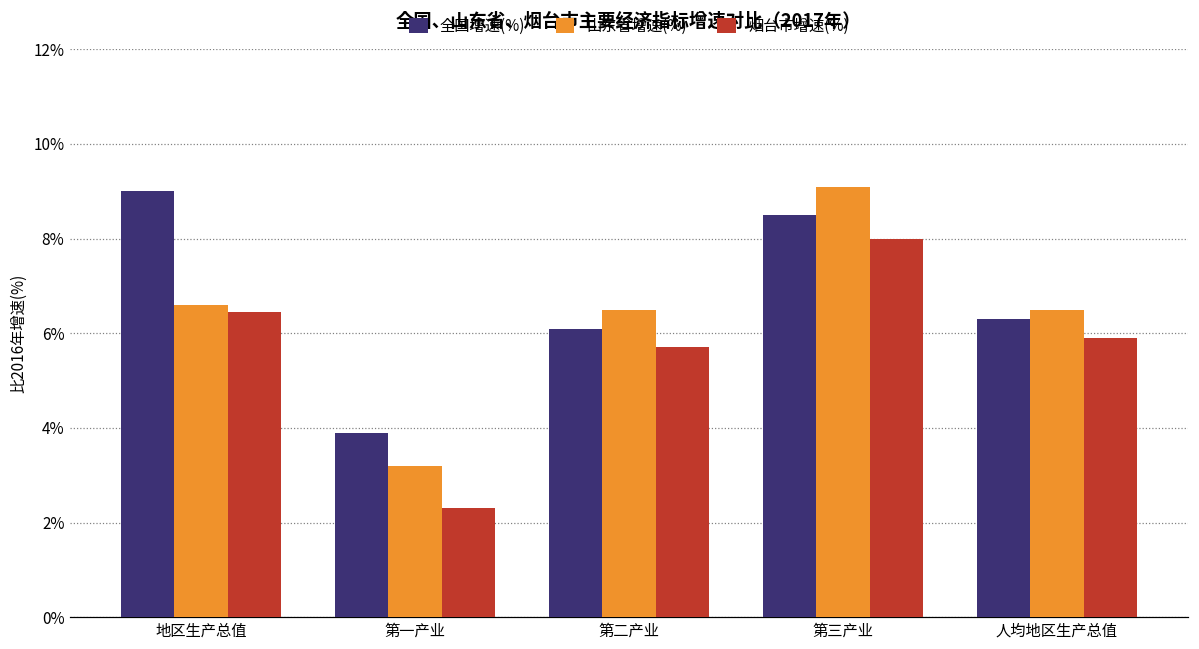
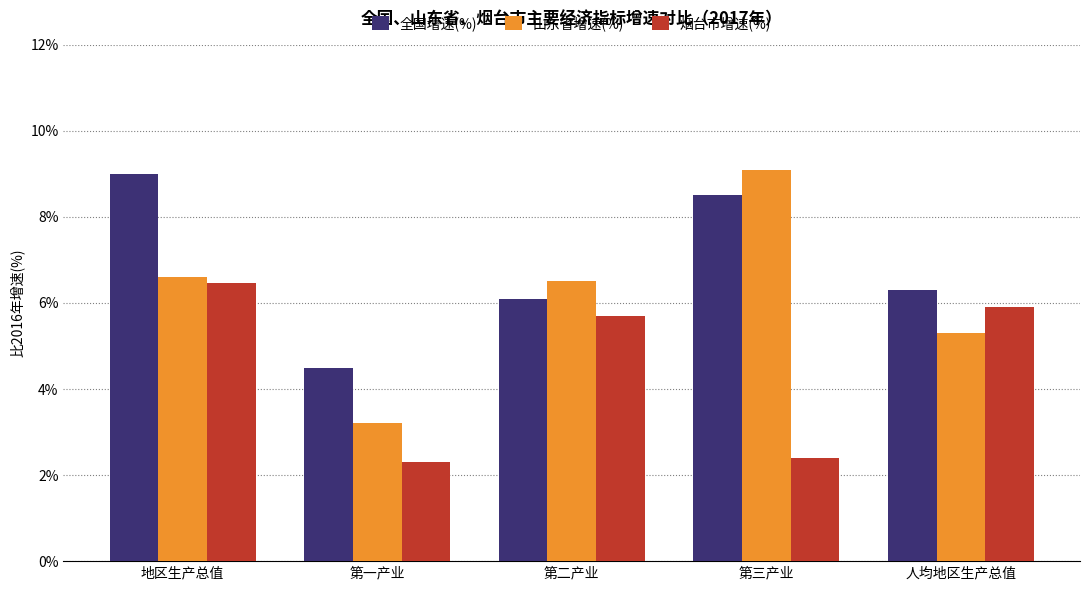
全国增速(%), 第一产业: 3.9% -> 4.5%
烟台市增速(%), 第三产业: 8.0% -> 2.4%
山东省增速(%), 人均地区生产总值: 6.5% -> 5.3%
